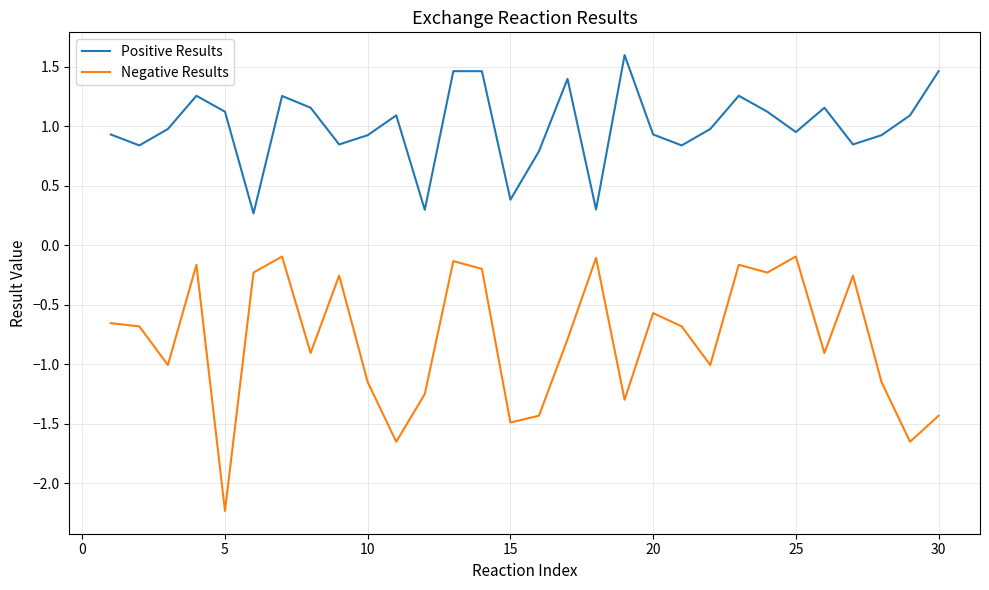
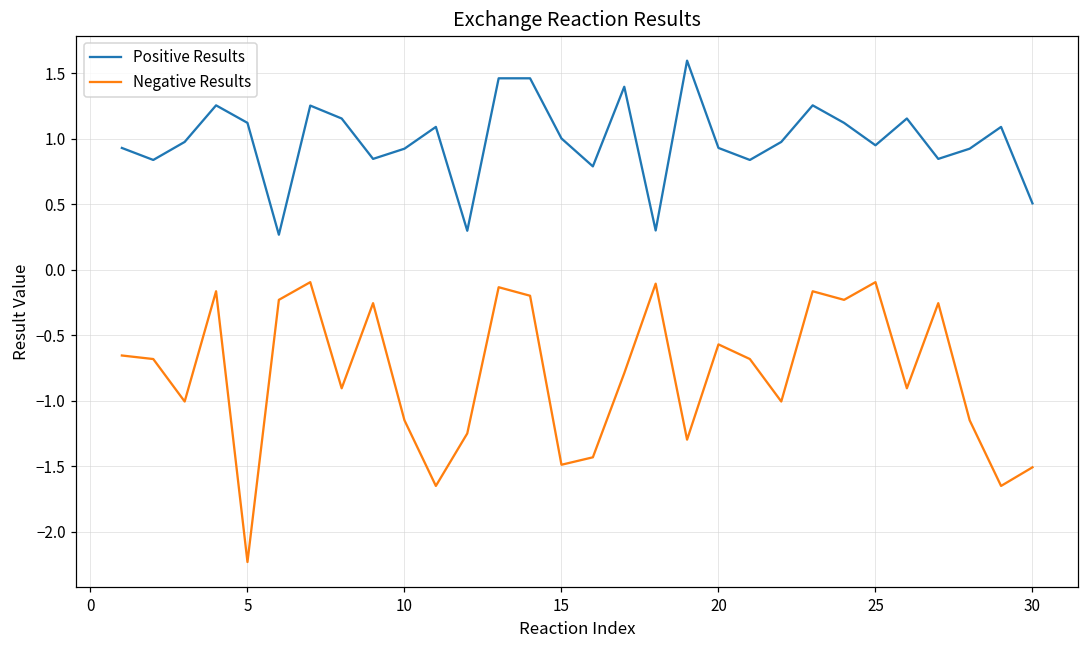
Positive Results, 15: 0.38 -> 1.00
Positive Results, 30: 1.46 -> 0.51
Negative Results, 30: -1.43 -> -1.51
